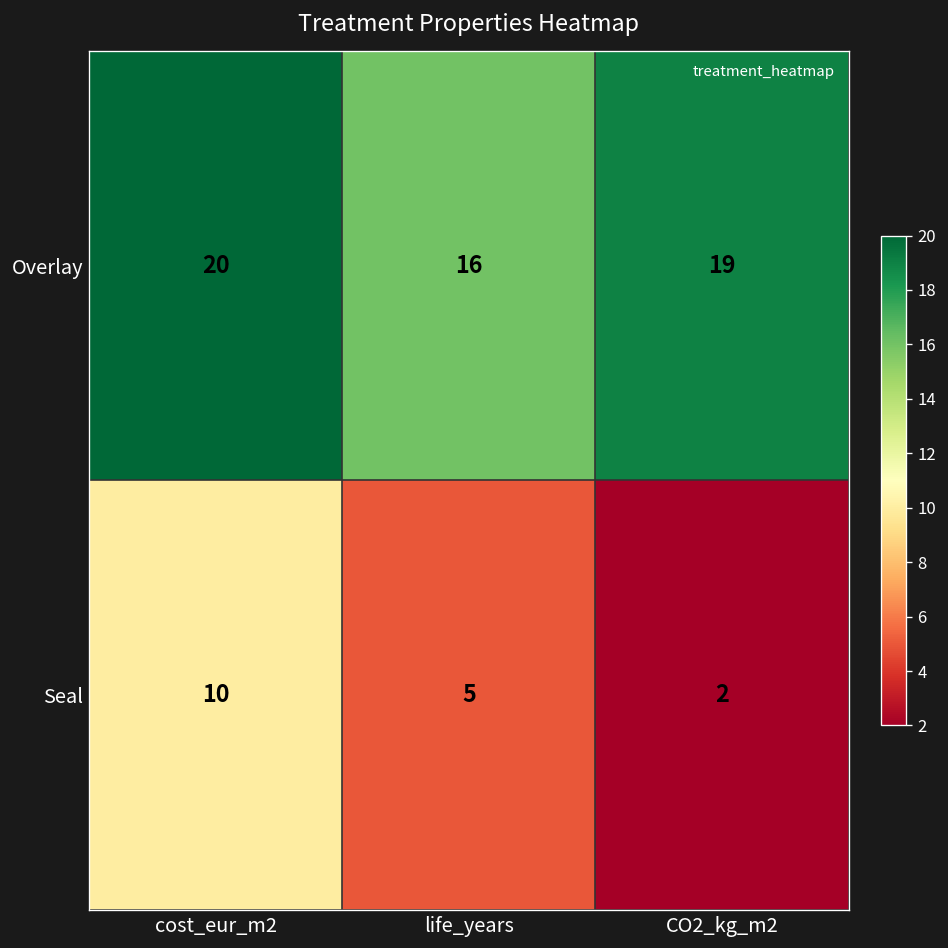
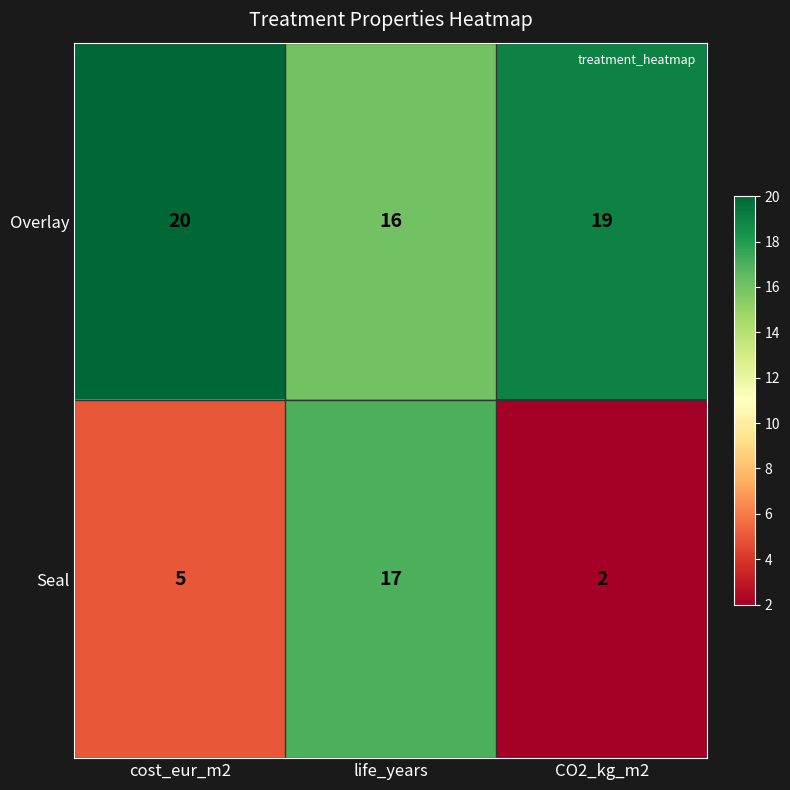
Seal, cost_eur_m2: 10 -> 5
Seal, life_years: 5 -> 17
